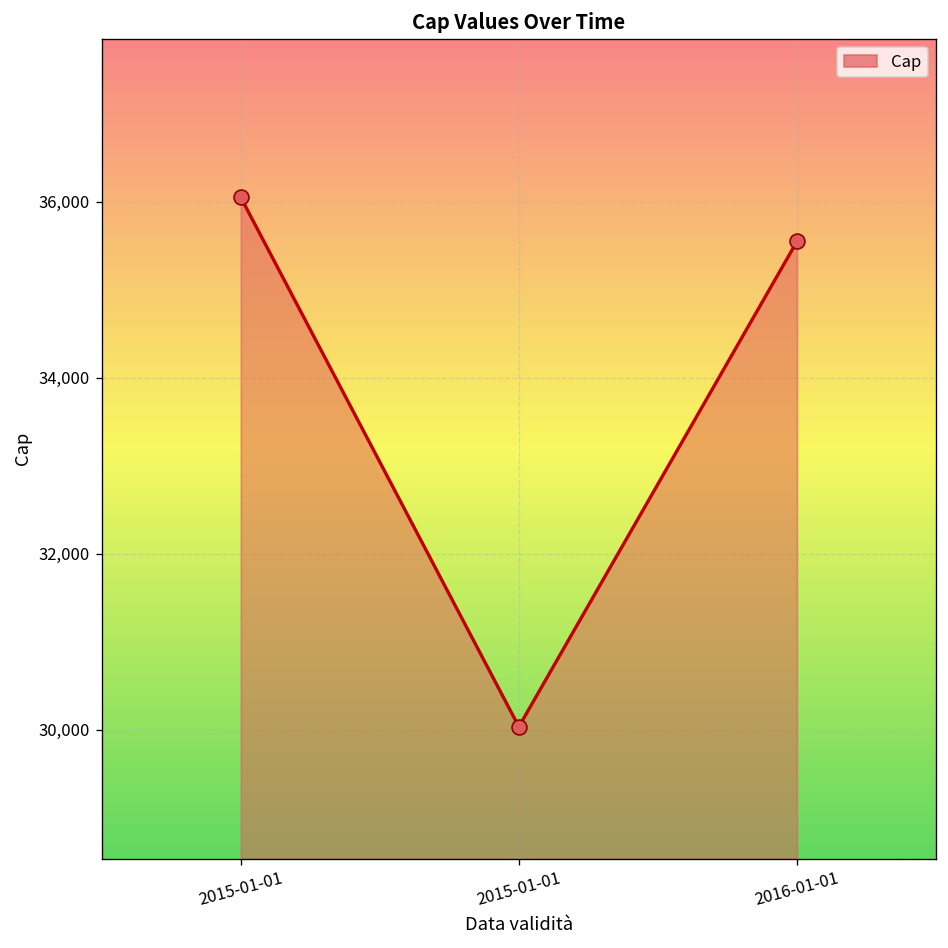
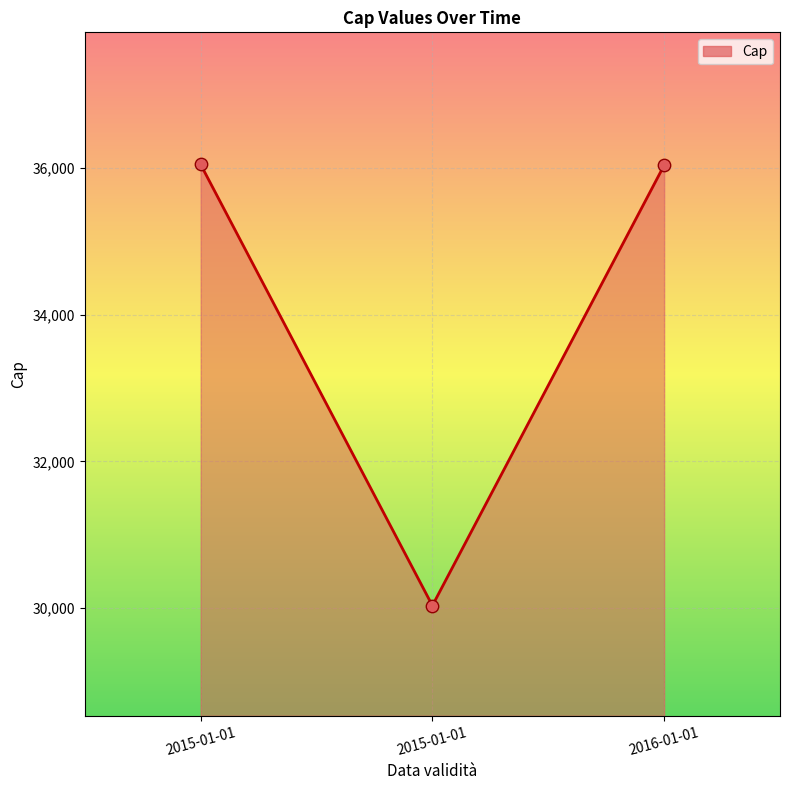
2016-01-01: 35,600 -> 36,000
